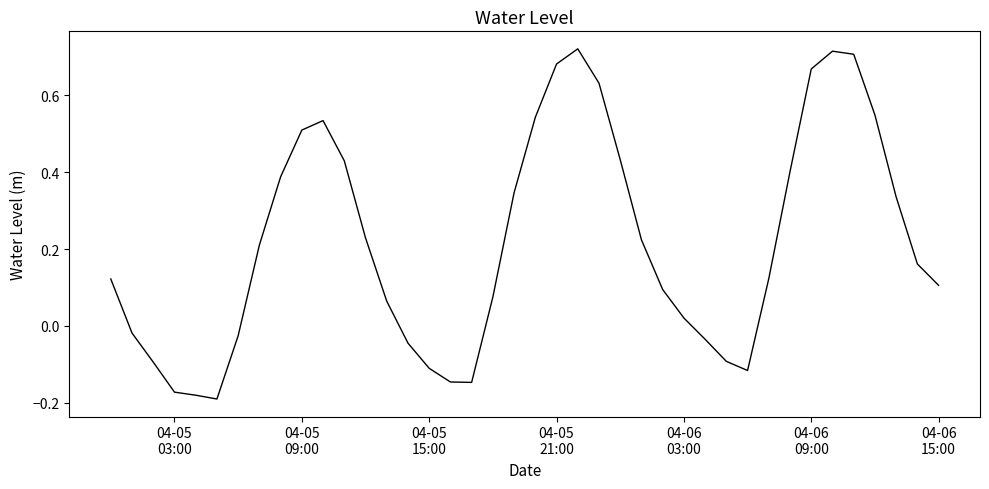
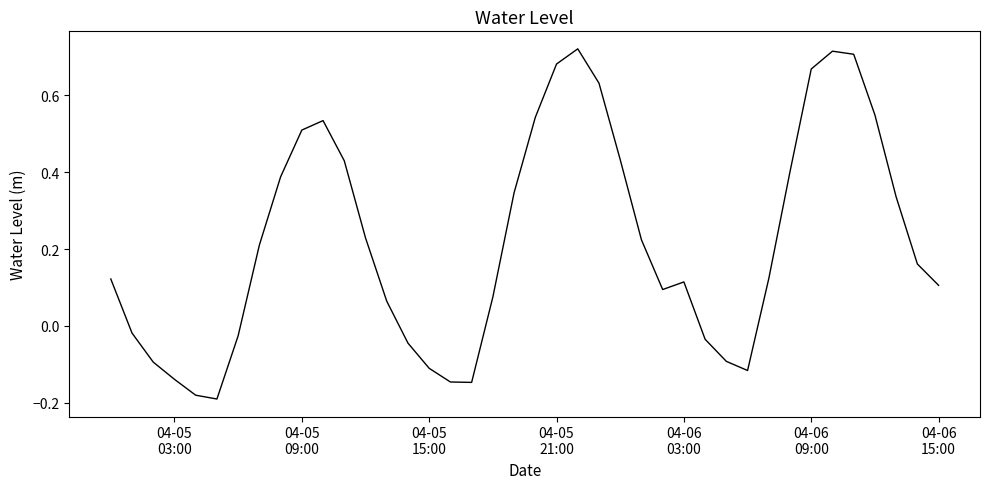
04-05 03:00: -0.17 -> -0.14
04-06 03:00: 0.02 -> 0.11
